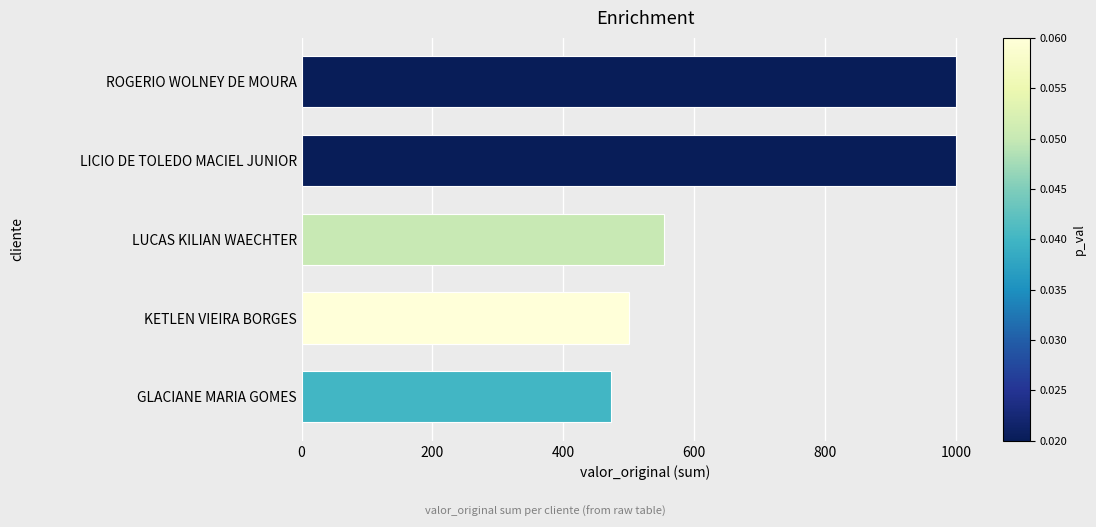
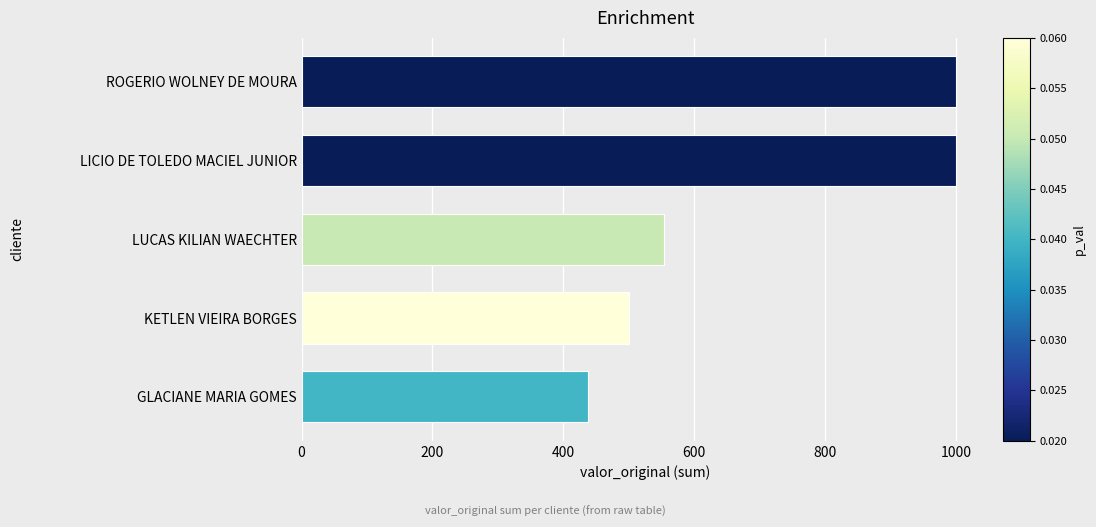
GLACIANE MARIA GOMES: 470 -> 440
